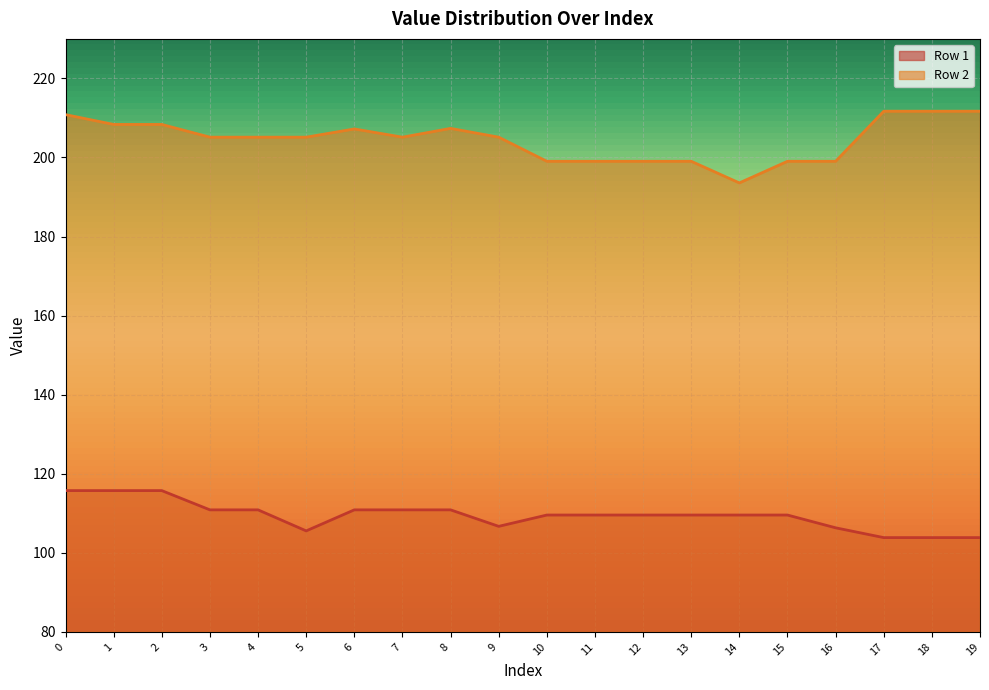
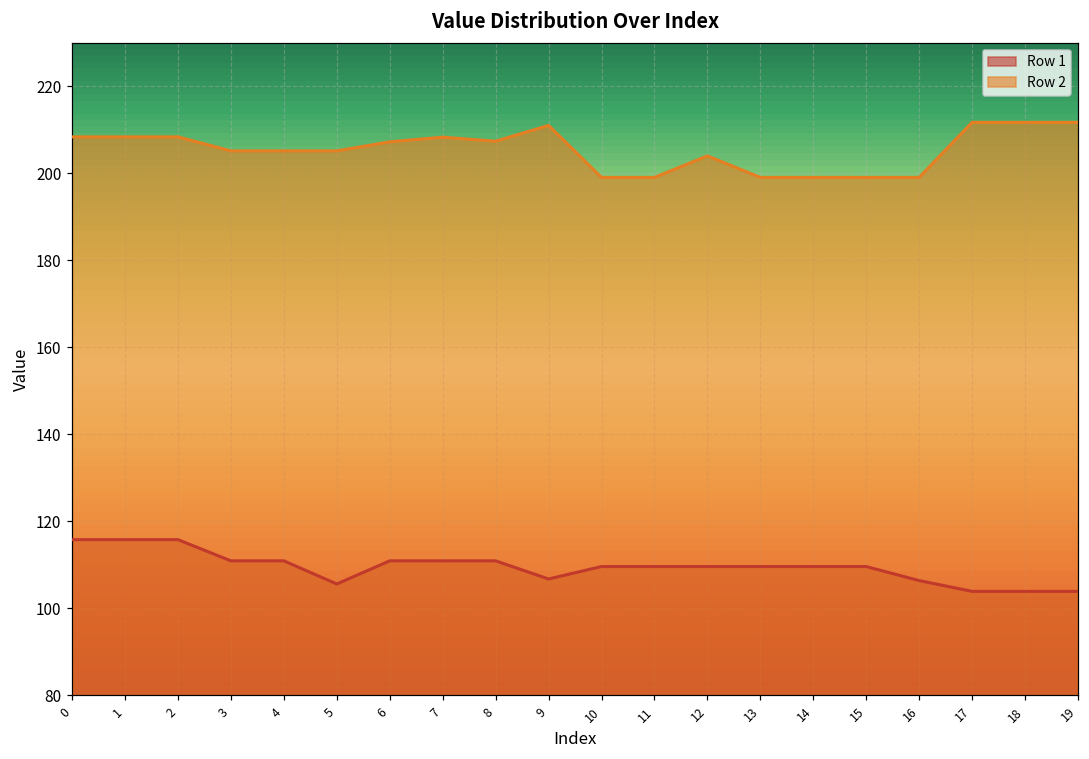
Row 2, 0: 211 -> 208
Row 2, 7: 205 -> 208
Row 2, 9: 205 -> 211
Row 2, 12: 199 -> 204
Row 2, 14: 194 -> 199
